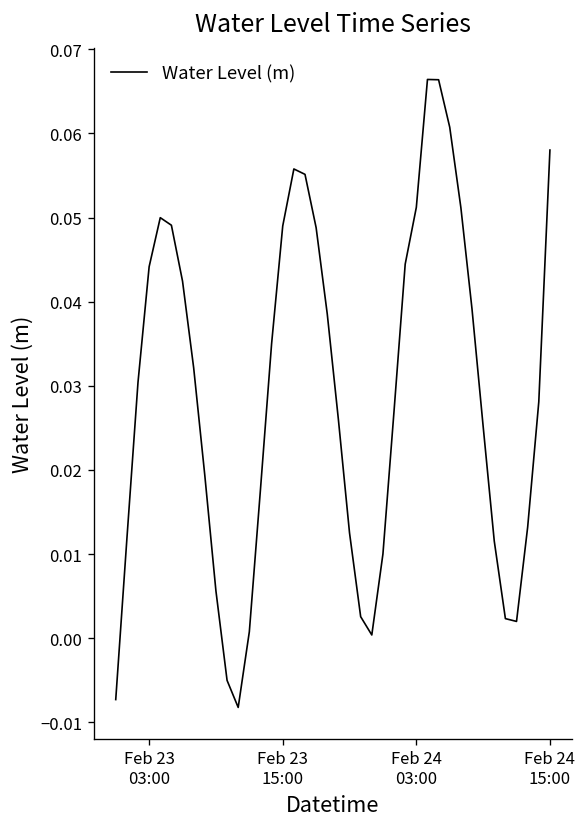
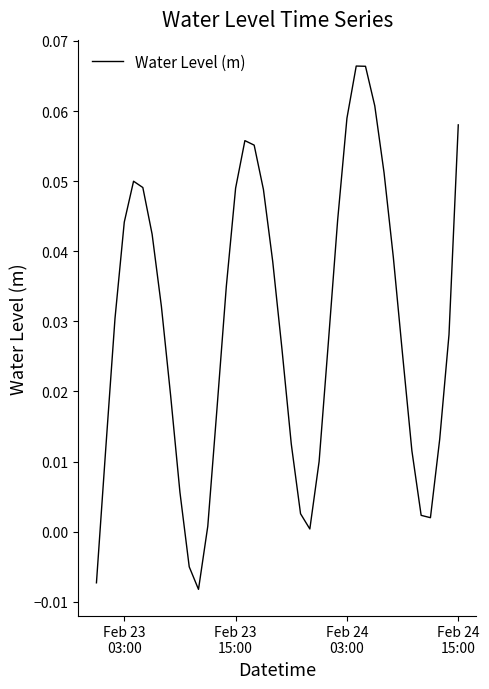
Feb 24 03:00: 0.051 -> 0.059
